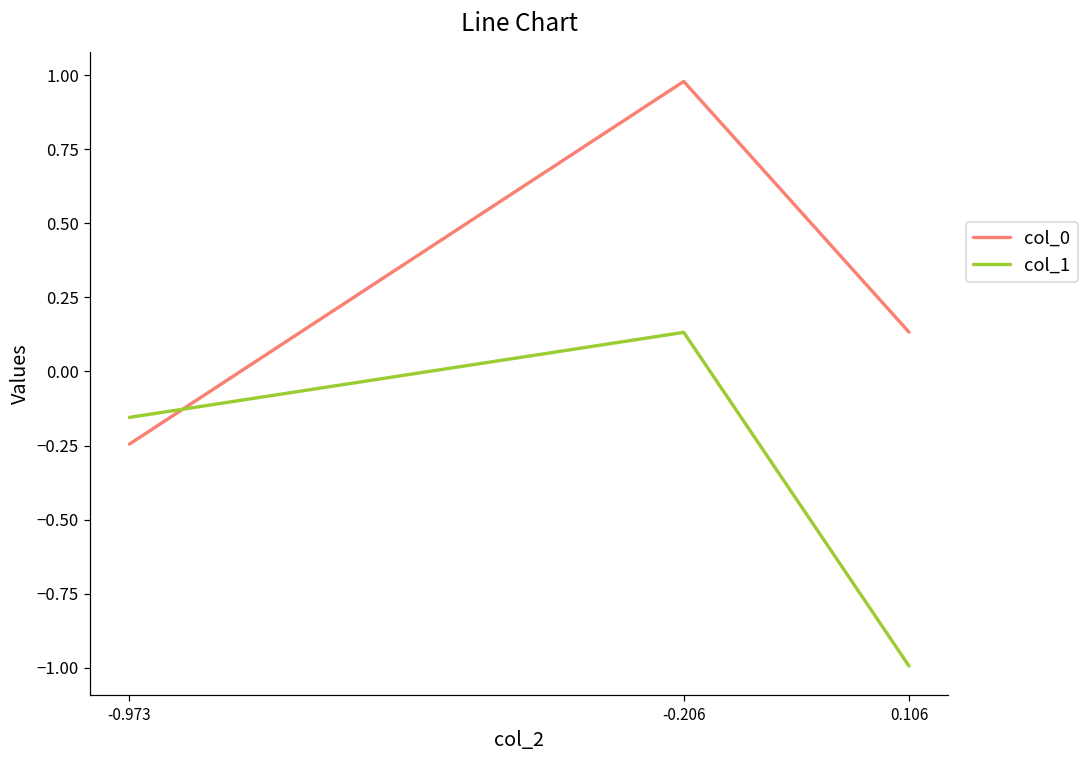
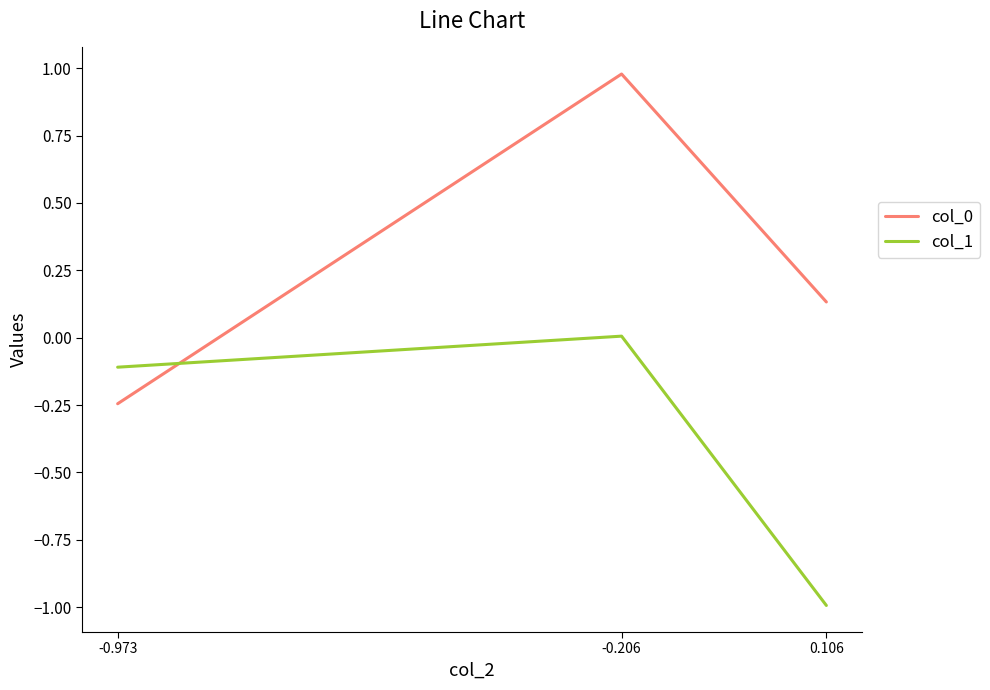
col_1, -0.973: -0.16 -> -0.11
col_1, -0.206: 0.13 -> 0.01
